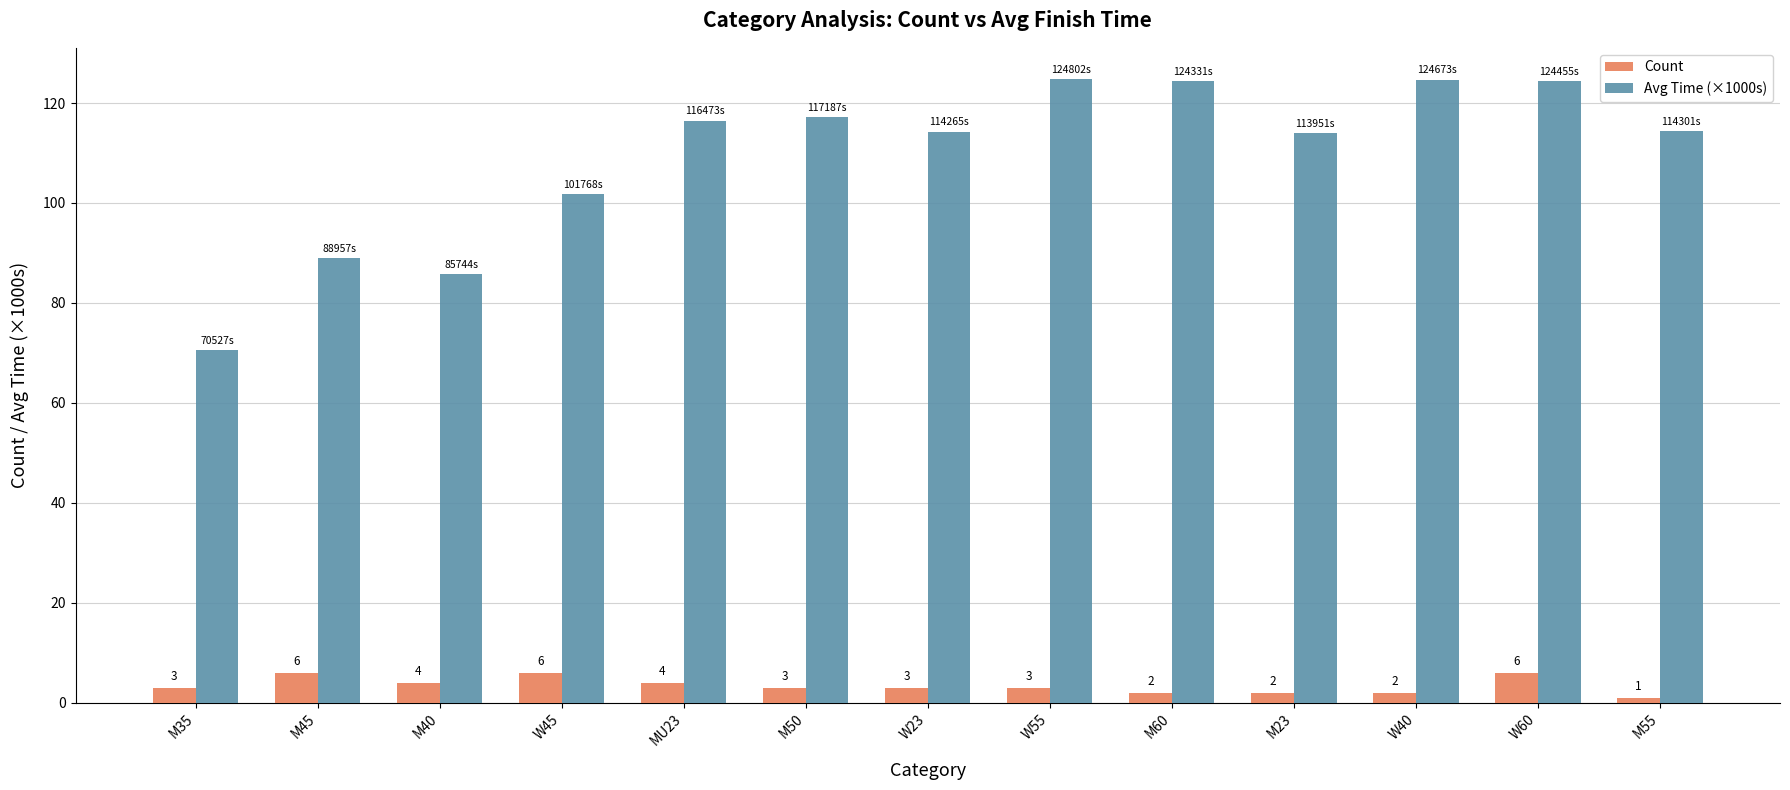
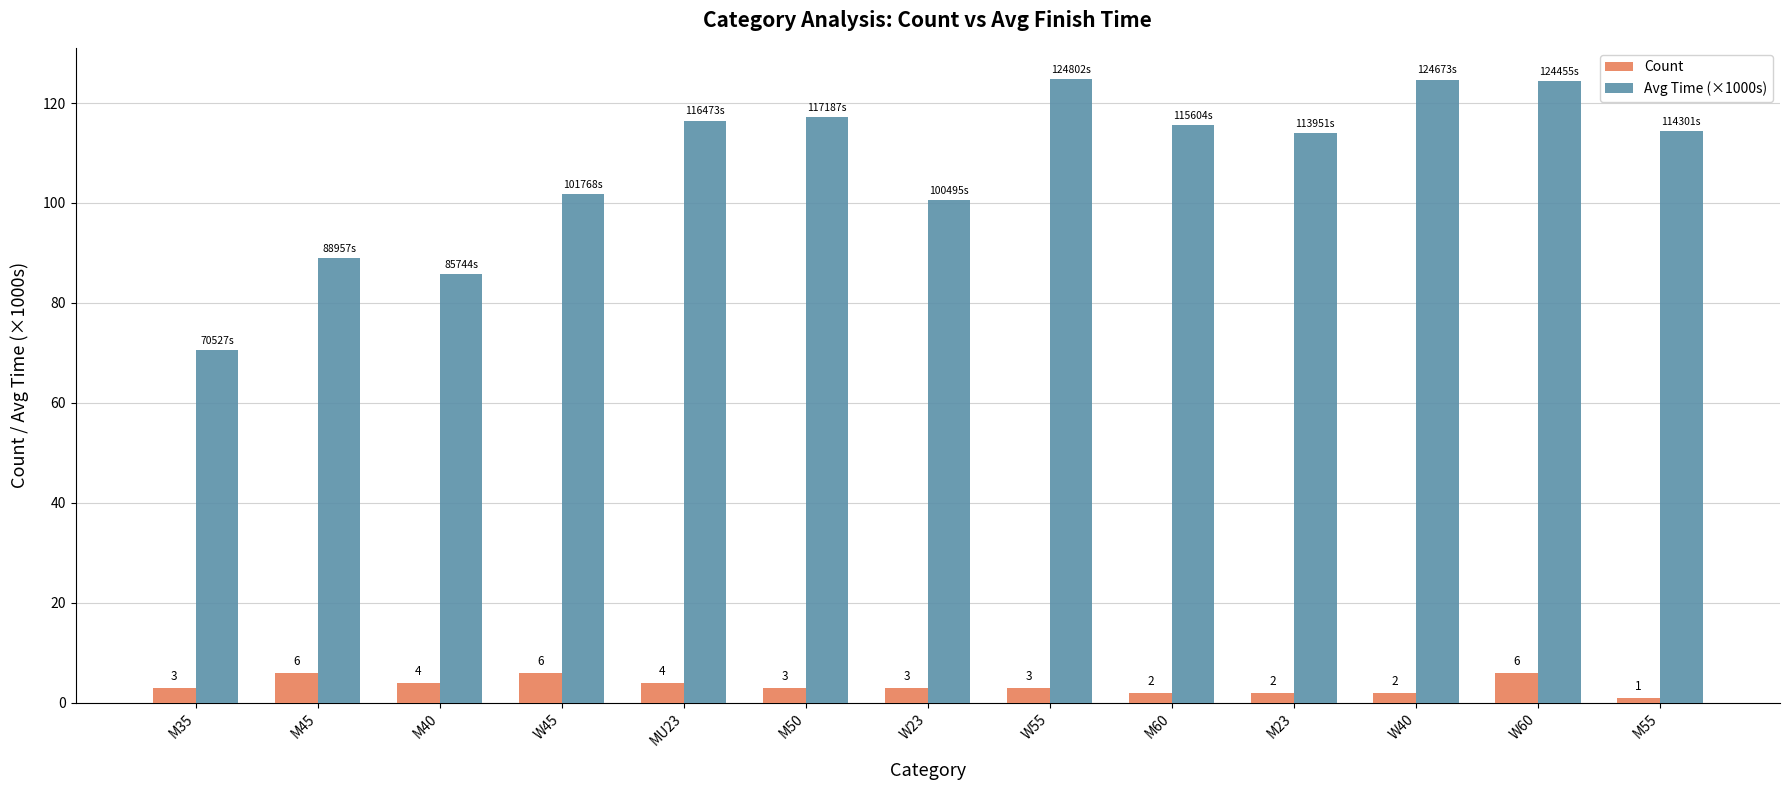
Avg Time (×1000s), W23: 114265s -> 100495s
Avg Time (×1000s), M60: 124331s -> 115604s
